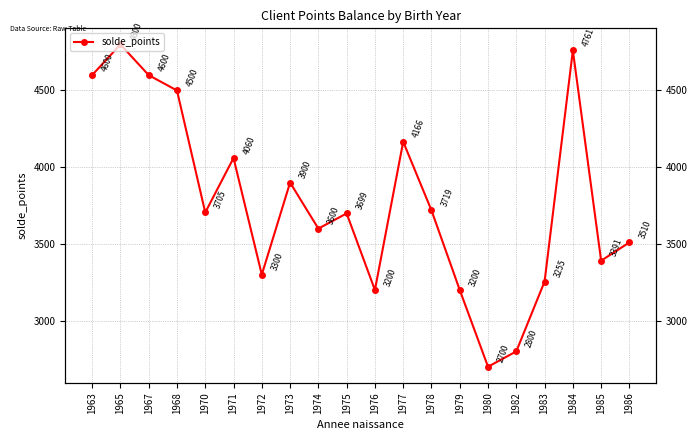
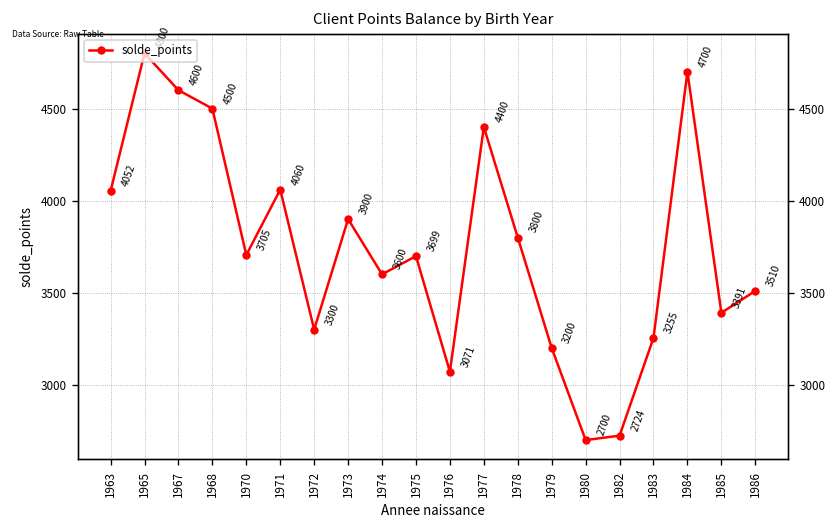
1963: 4600 -> 4052
1976: 3200 -> 3071
1977: 4166 -> 4400
1978: 3719 -> 3800
1982: 2800 -> 2724
1984: 4761 -> 4700
